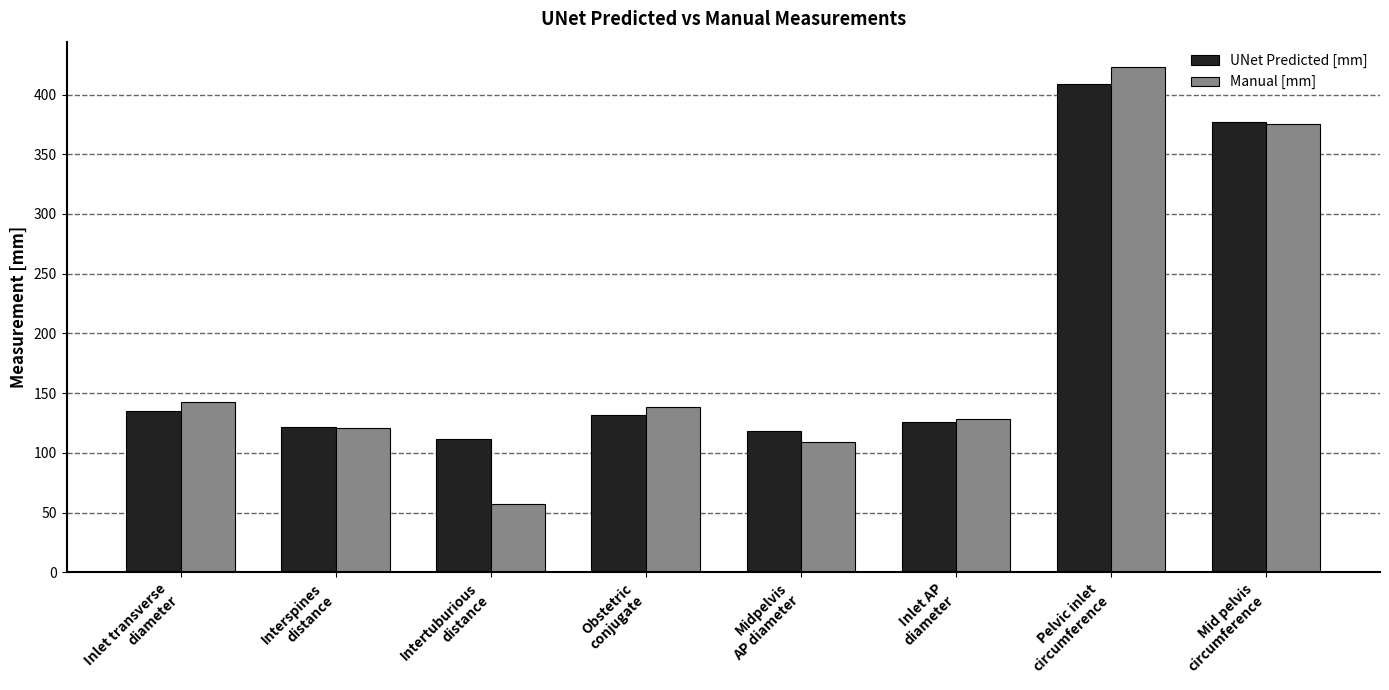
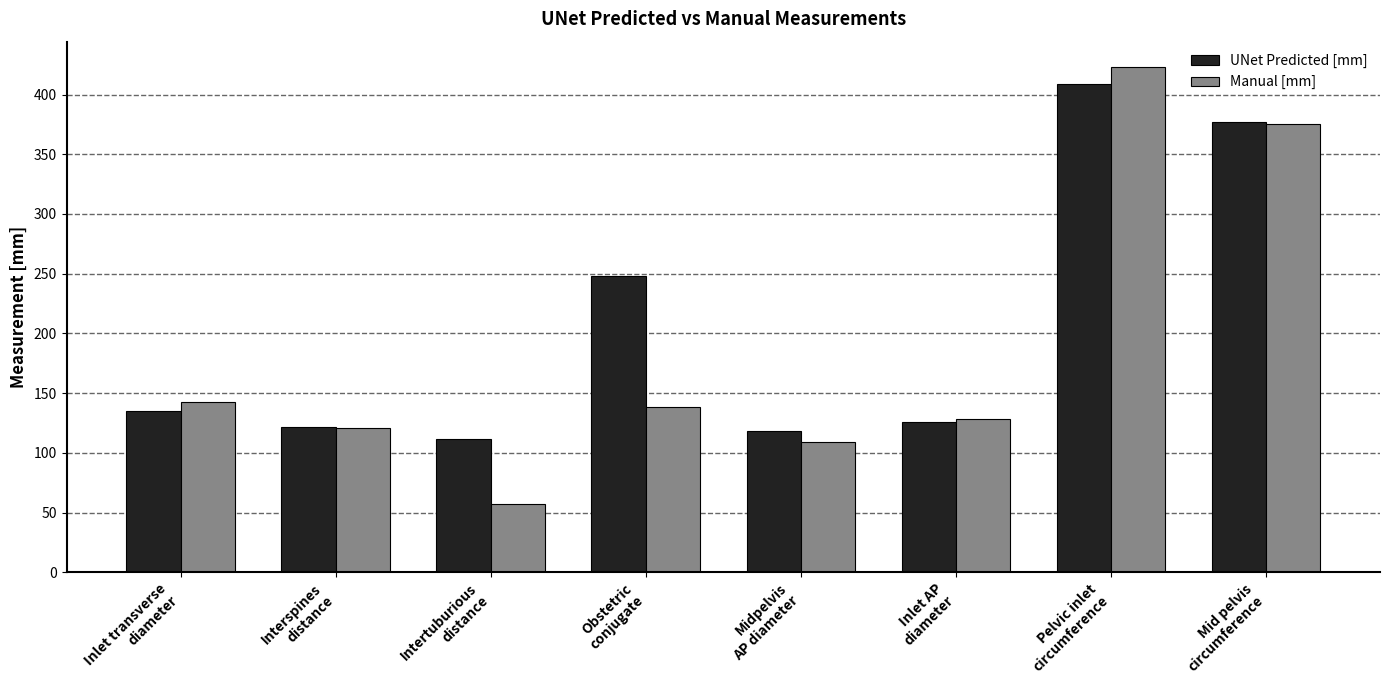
UNet Predicted [mm], Obstetric conjugate: 132 -> 248
